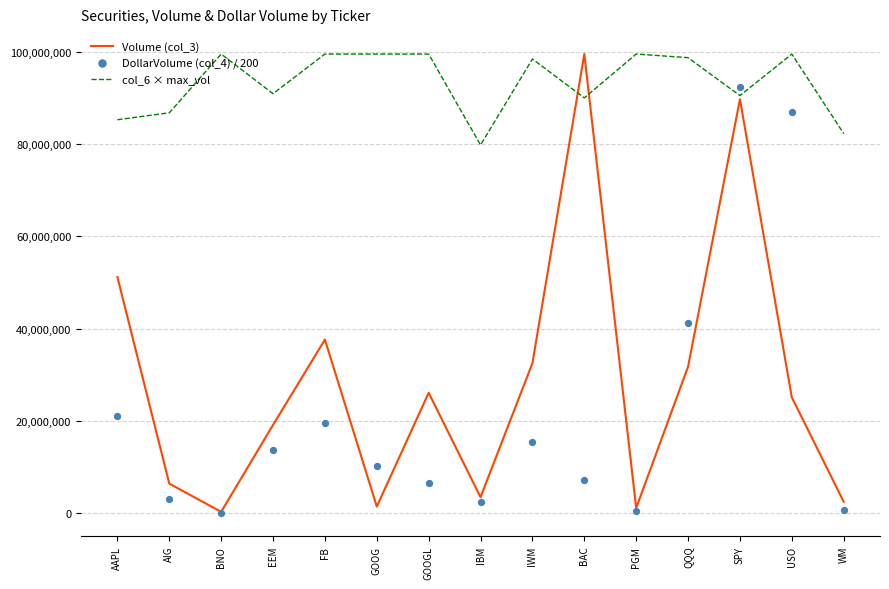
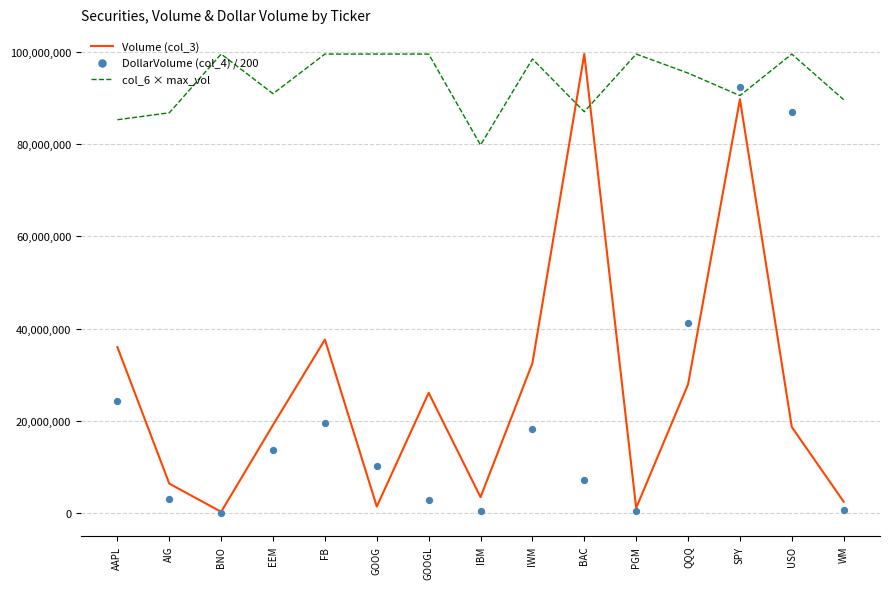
Volume (col_3), AAPL: 51,000,000 -> 36,000,000
DollarVolume (col_4) / 200, AAPL: 21,000,000 -> 24,000,000
DollarVolume (col_4) / 200, GOOGL: 6,000,000 -> 3,000,000
DollarVolume (col_4) / 200, IBM: 2,000,000 -> 0
DollarVolume (col_4) / 200, IWM: 15,000,000 -> 18,000,000
col_6 × max_vol, BAC: 90,000,000 -> 87,000,000
Volume (col_3), QQQ: 32,000,000 -> 28,000,000
col_6 × max_vol, QQQ: 99,000,000 -> 95,000,000
Volume (col_3), USO: 25,000,000 -> 19,000,000
col_6 × max_vol, WM: 82,000,000 -> 90,000,000
